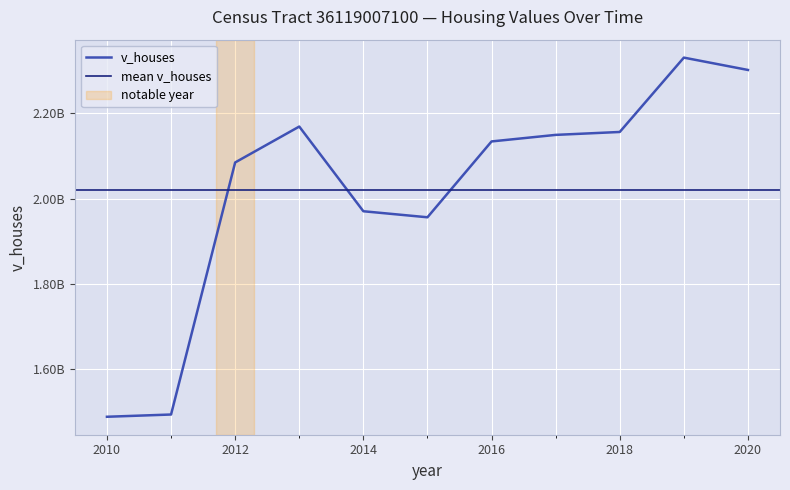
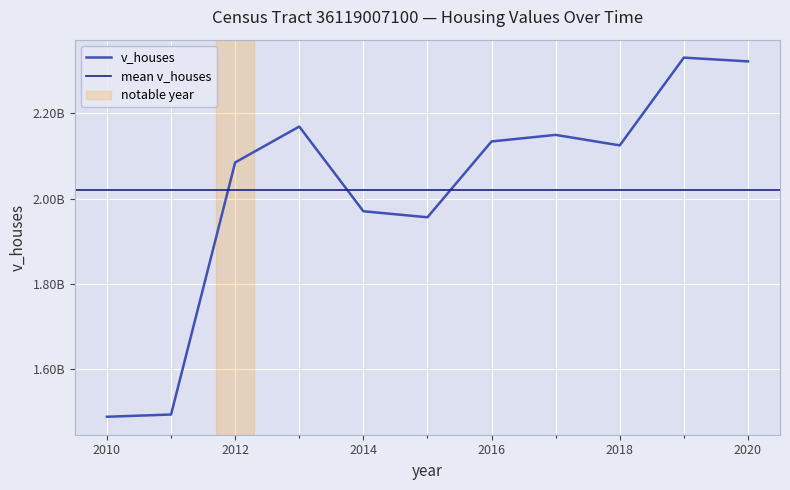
2018: 2160000000 -> 2120000000
2020: 2300000000 -> 2320000000
